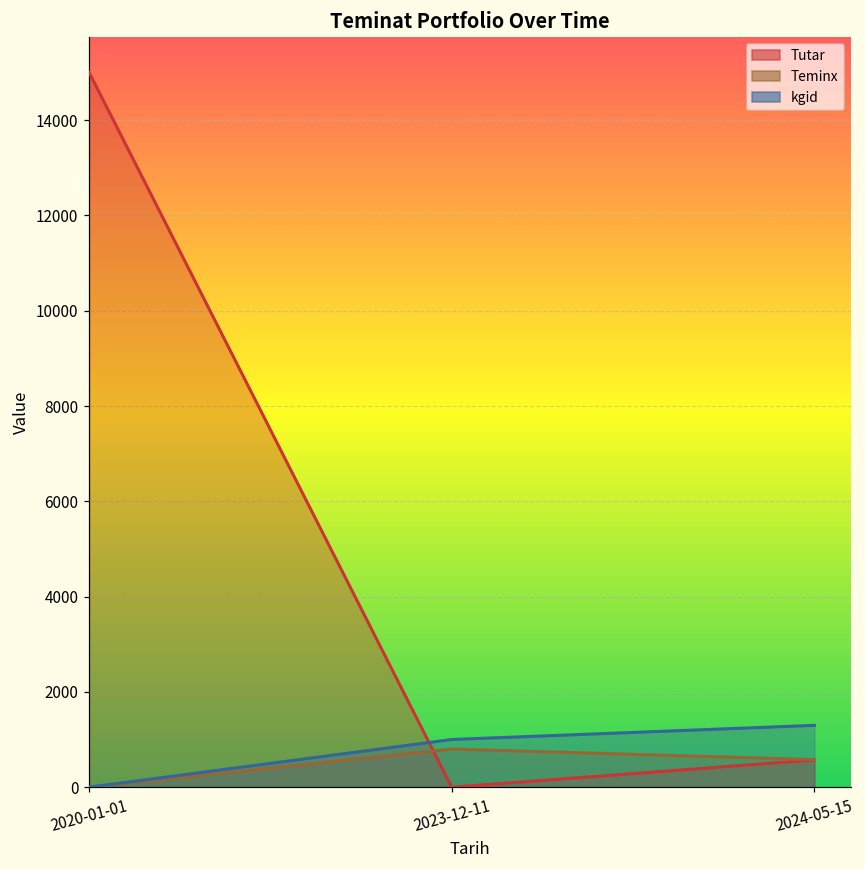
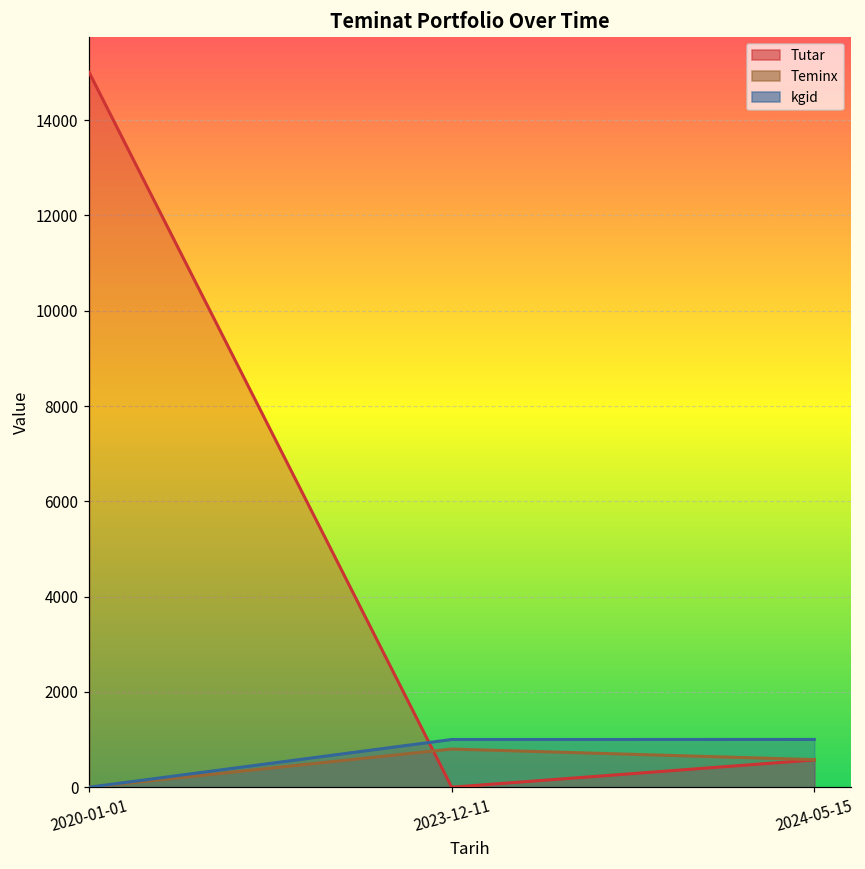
kgid, 2024-05-15: 1300 -> 1000
